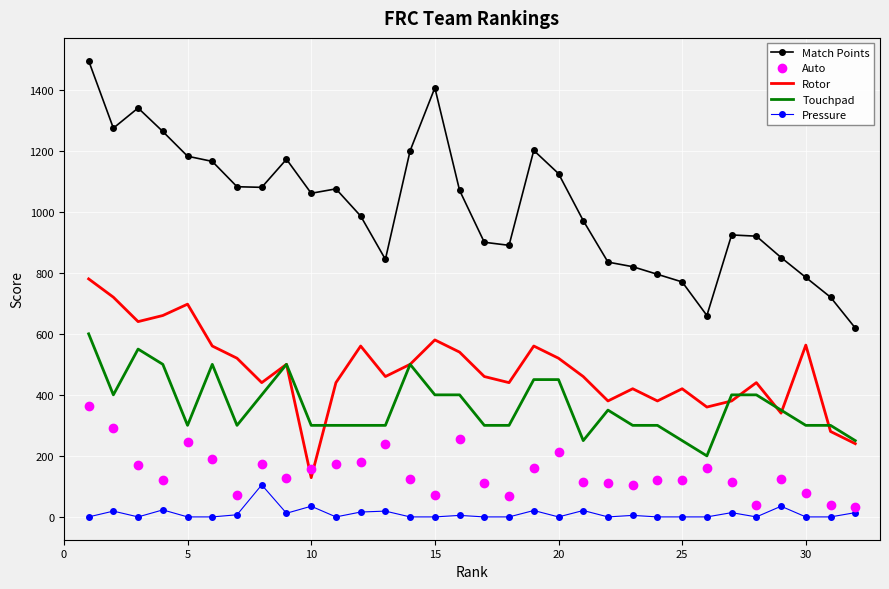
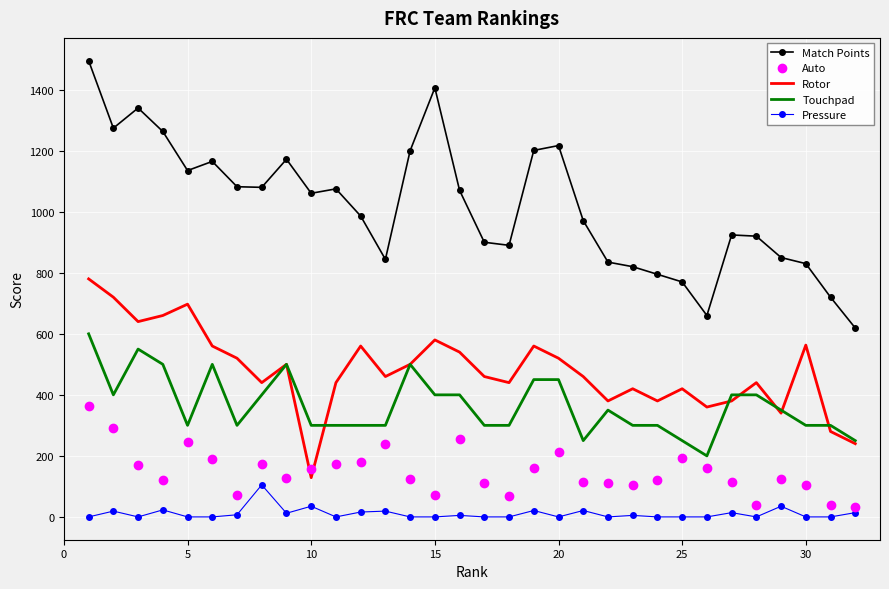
Match Points, 5: 1180 -> 1140
Match Points, 20: 1130 -> 1220
Auto, 25: 120 -> 190
Match Points, 30: 780 -> 830
Auto, 30: 80 -> 110
